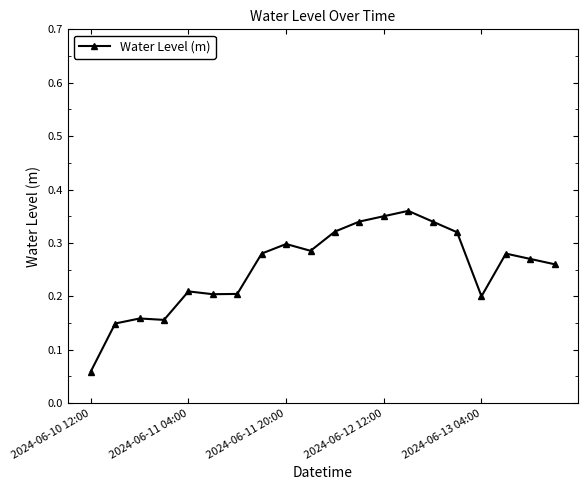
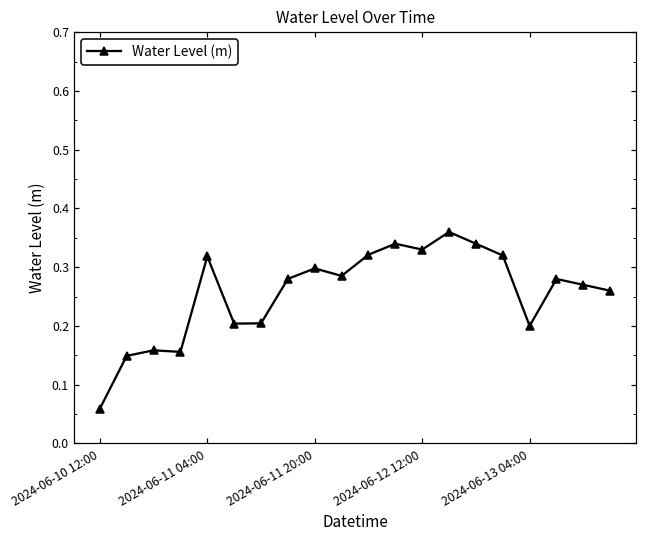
2024-06-11 04:00: 0.21 -> 0.32
2024-06-12 12:00: 0.35 -> 0.33
